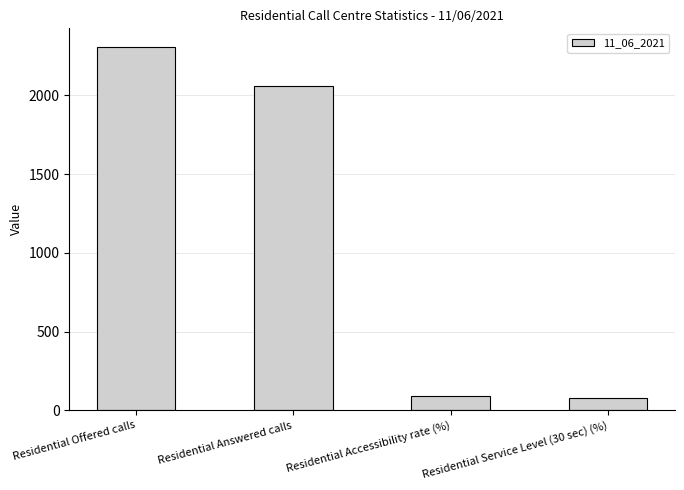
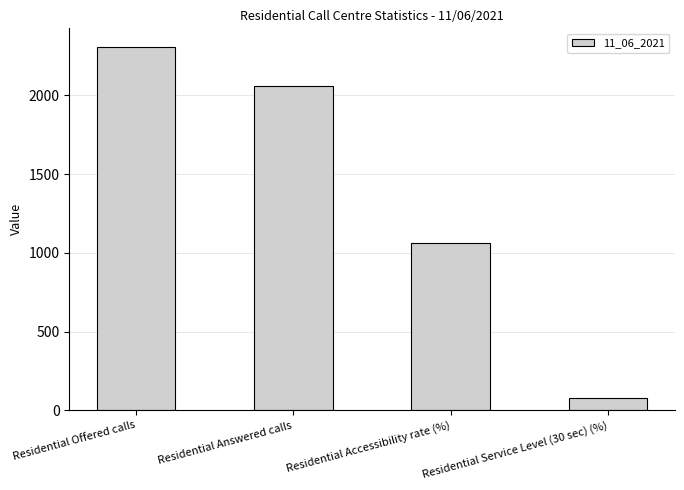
Residential Accessibility rate (%): 90 -> 1060
